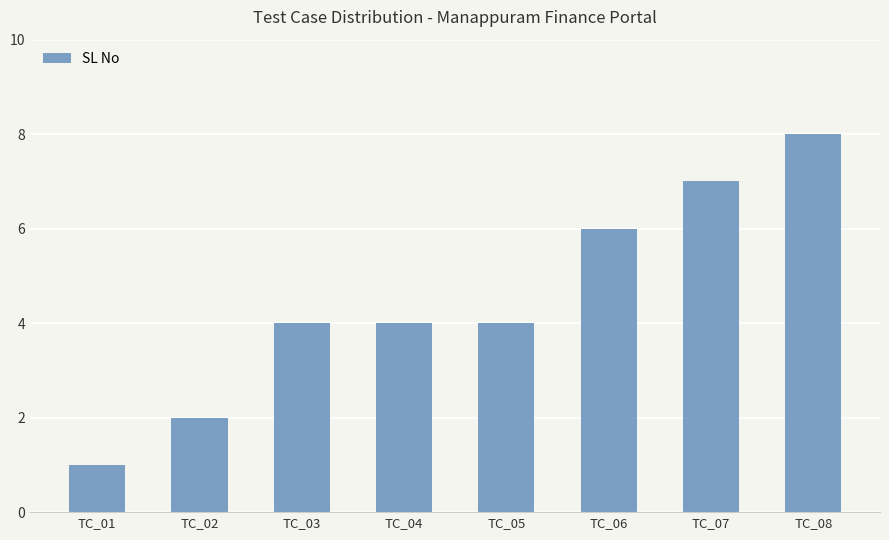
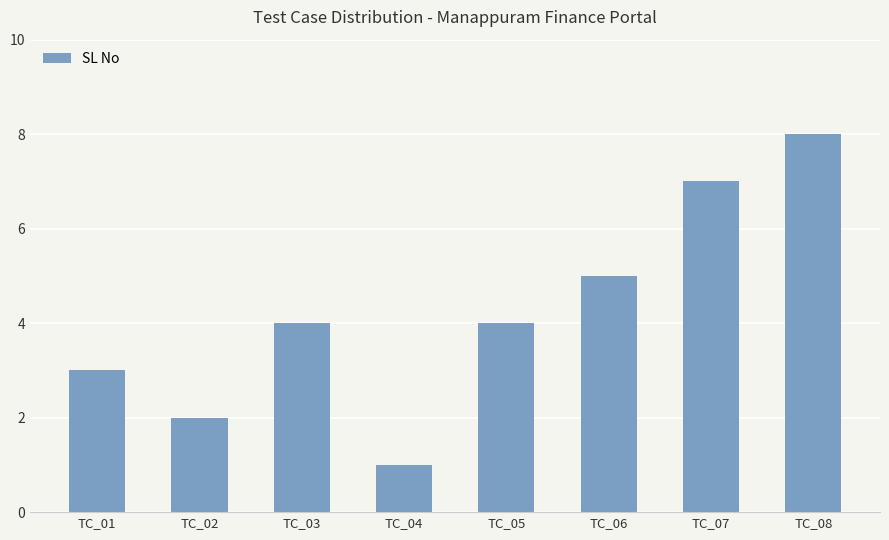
TC_01: 1 -> 3
TC_04: 4 -> 1
TC_06: 6 -> 5
